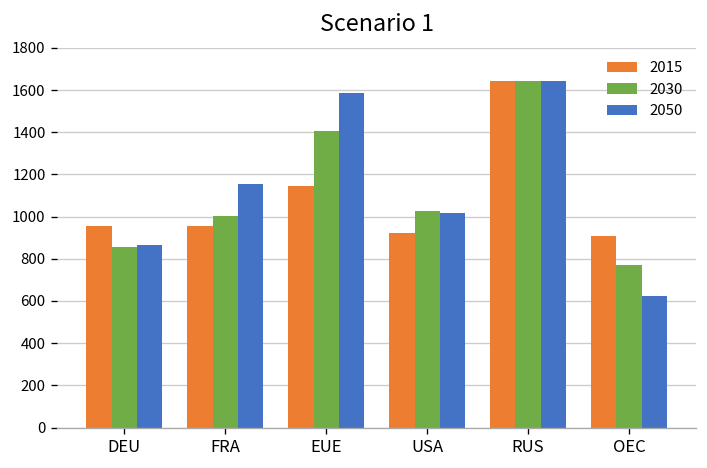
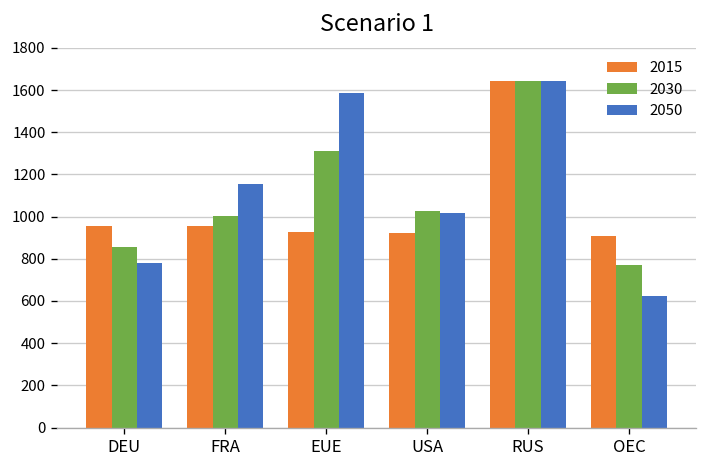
2050, DEU: 870 -> 780
2015, EUE: 1150 -> 930
2030, EUE: 1400 -> 1310
